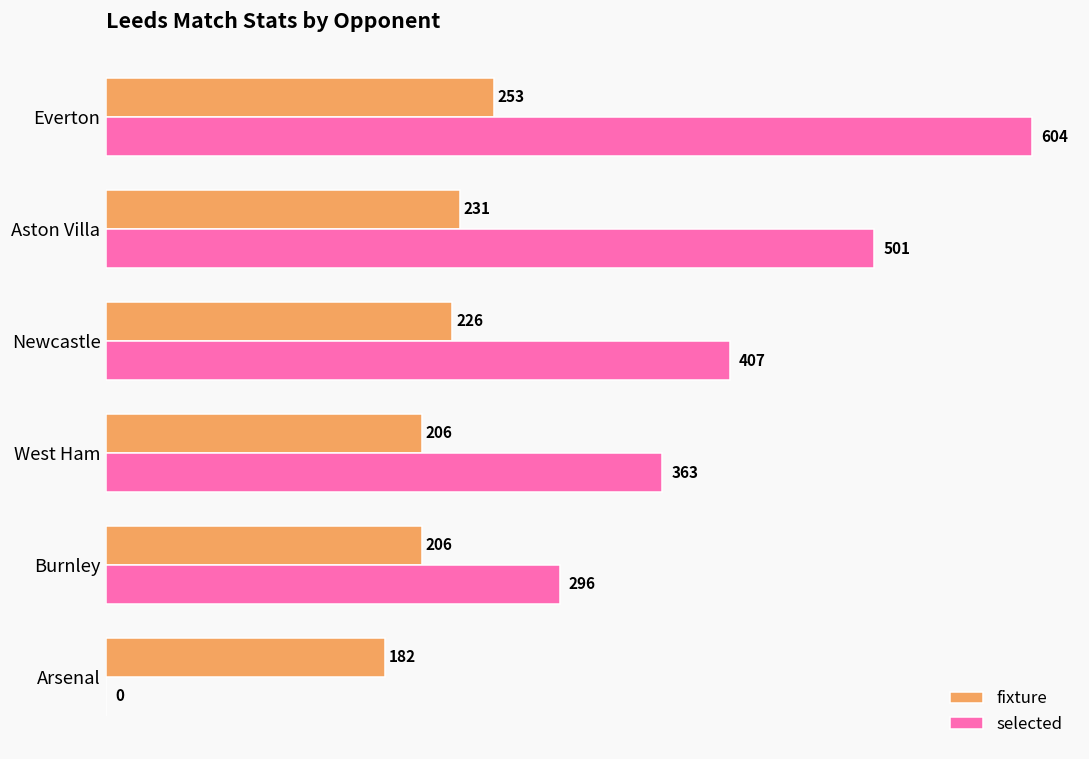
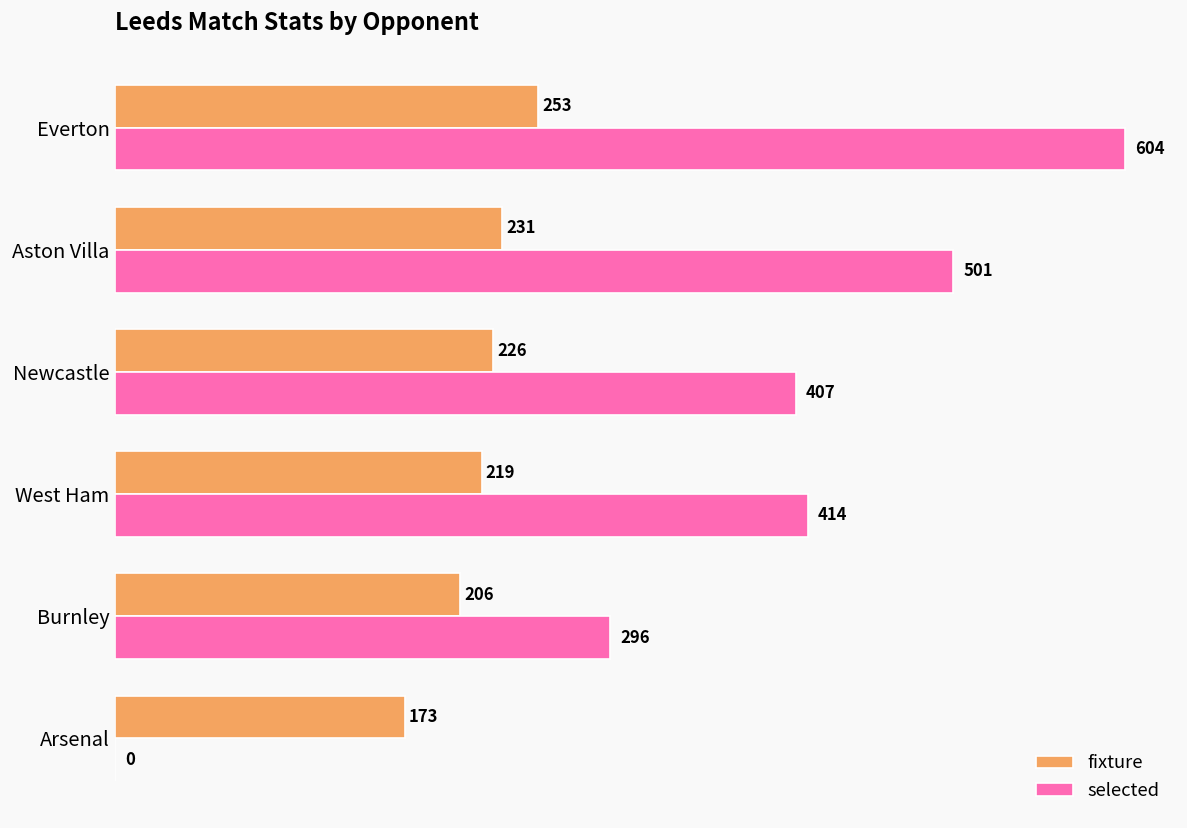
fixture, West Ham: 206 -> 219
selected, West Ham: 363 -> 414
fixture, Arsenal: 182 -> 173
